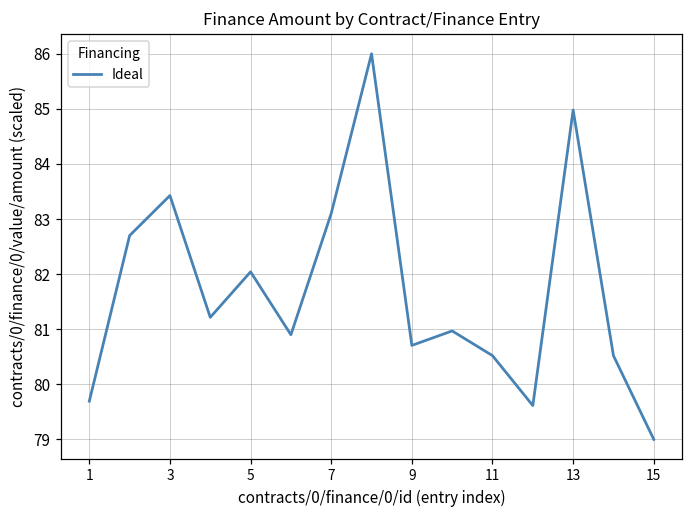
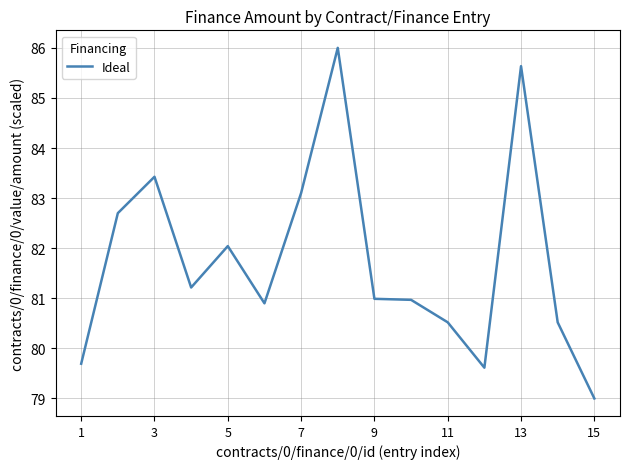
9: 80.7 -> 81.0
13: 85.0 -> 85.6
